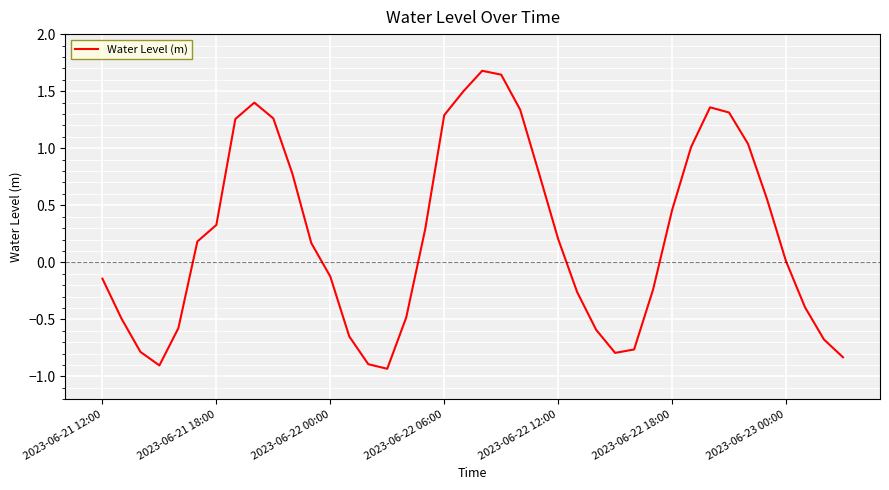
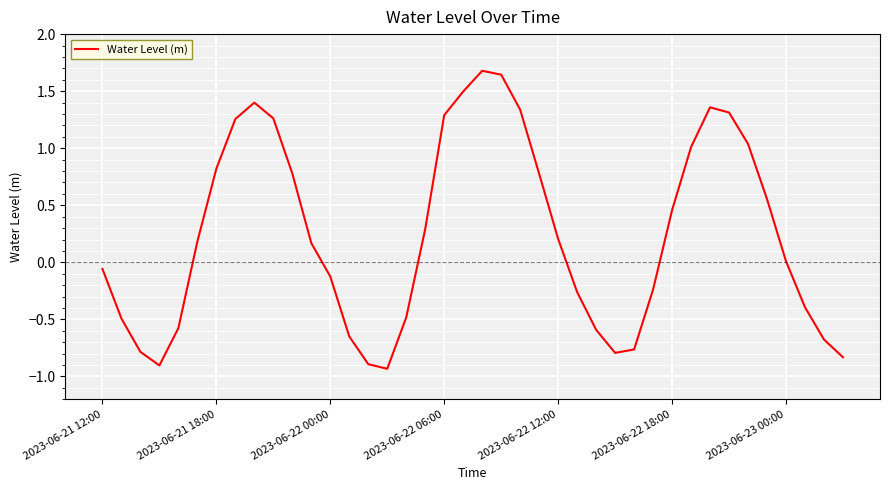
2023-06-21 12:00: -0.14 -> -0.06
2023-06-21 18:00: 0.33 -> 0.82
